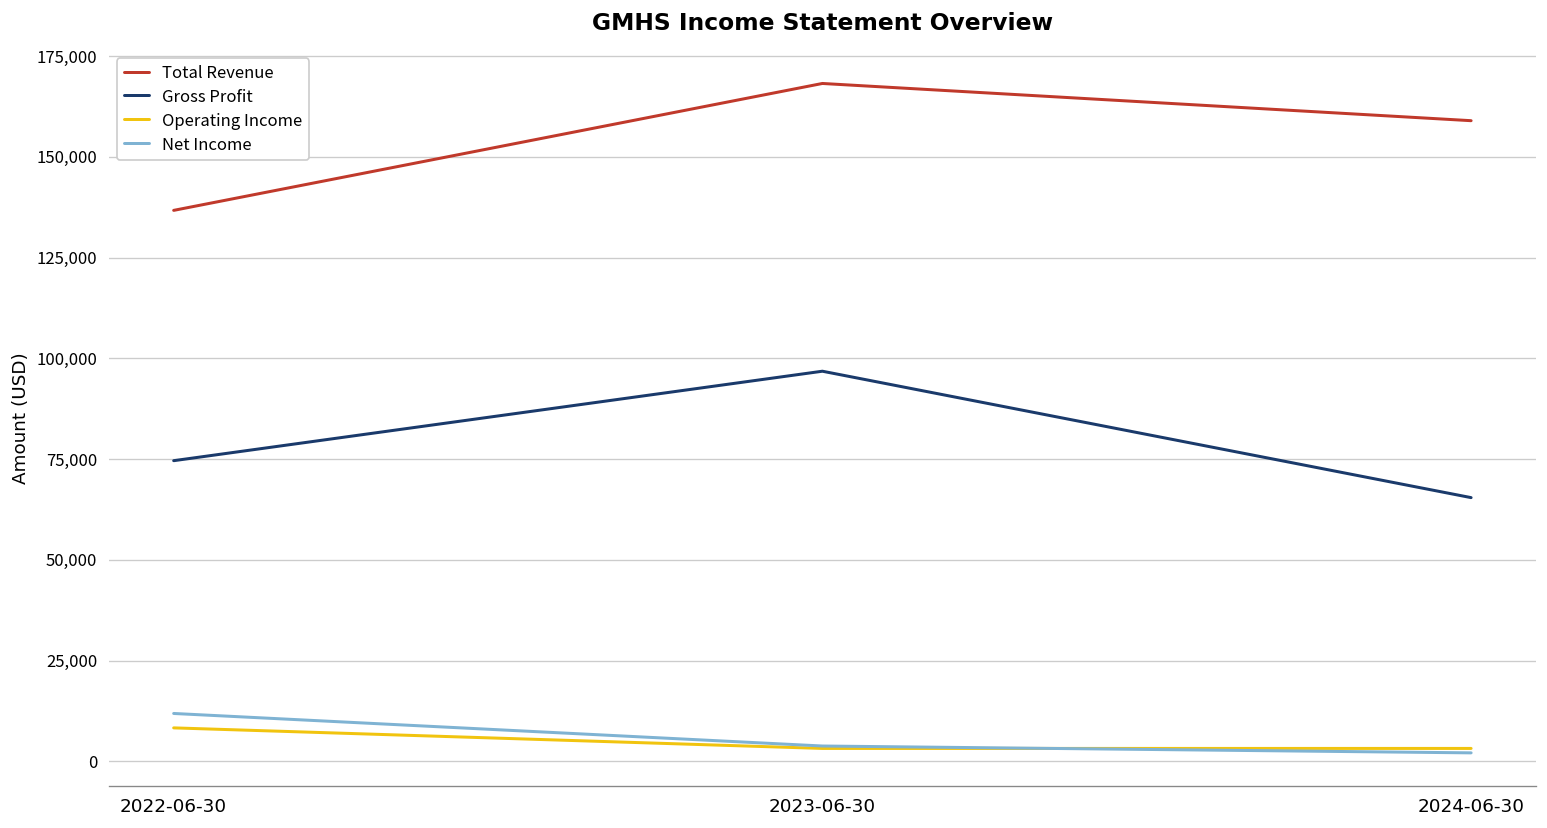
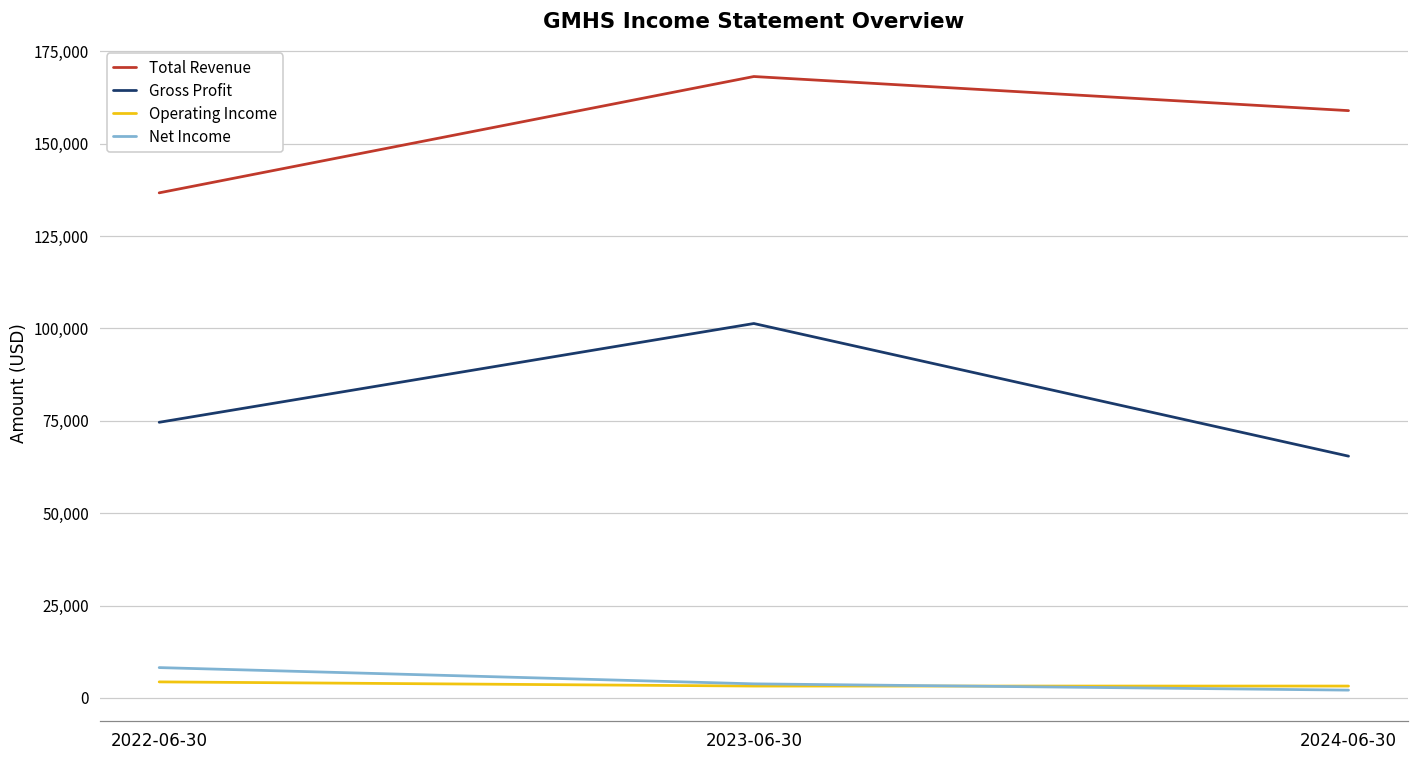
Operating Income, 2022-06-30: 8,000 -> 4,000
Net Income, 2022-06-30: 12,000 -> 8,000
Gross Profit, 2023-06-30: 97,000 -> 101,000
